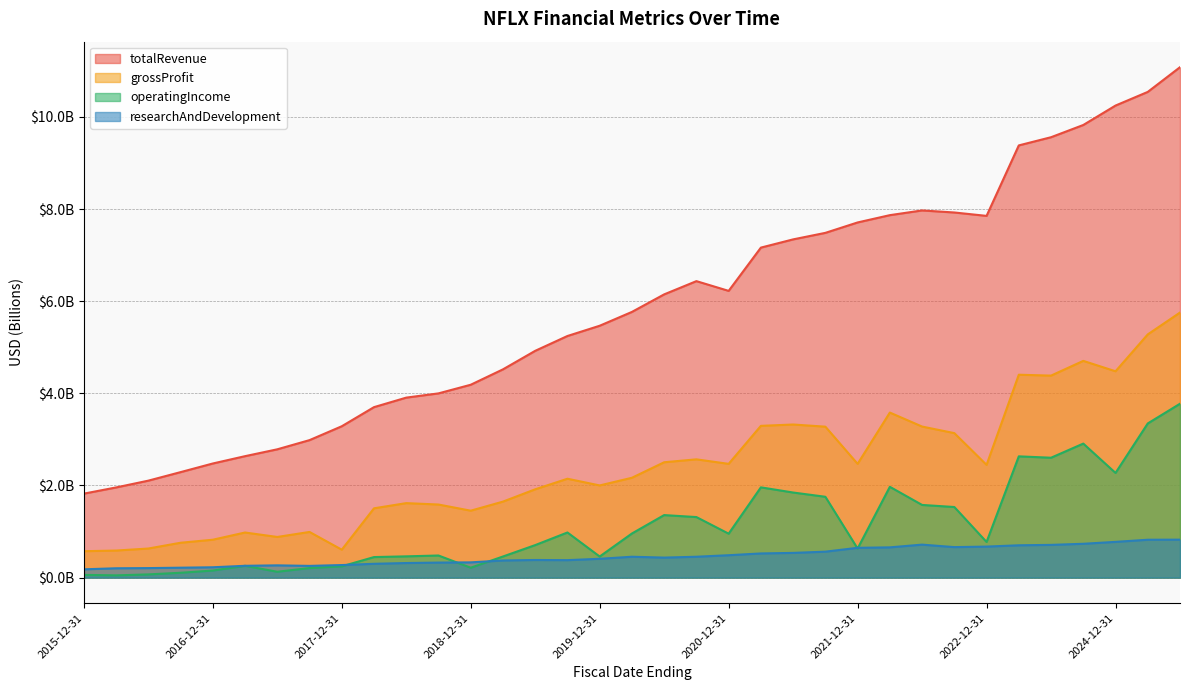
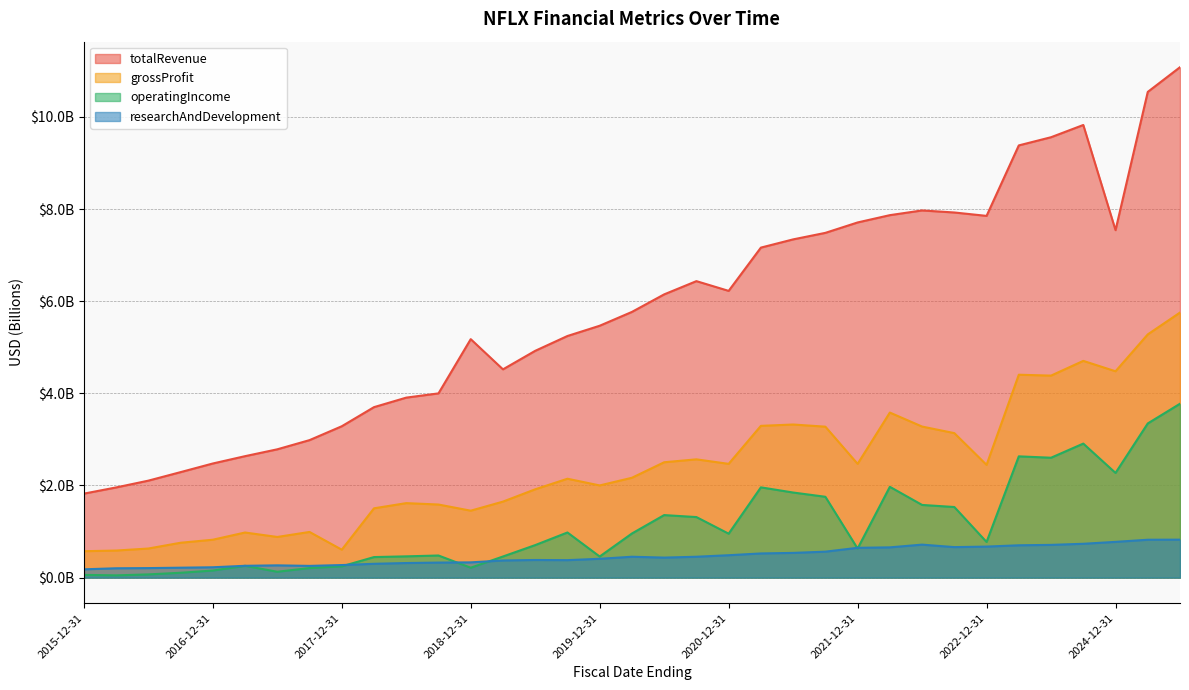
totalRevenue, 2018-12-31: $4200000000 -> $5200000000
totalRevenue, 2024-12-31: $10200000000 -> $7500000000
